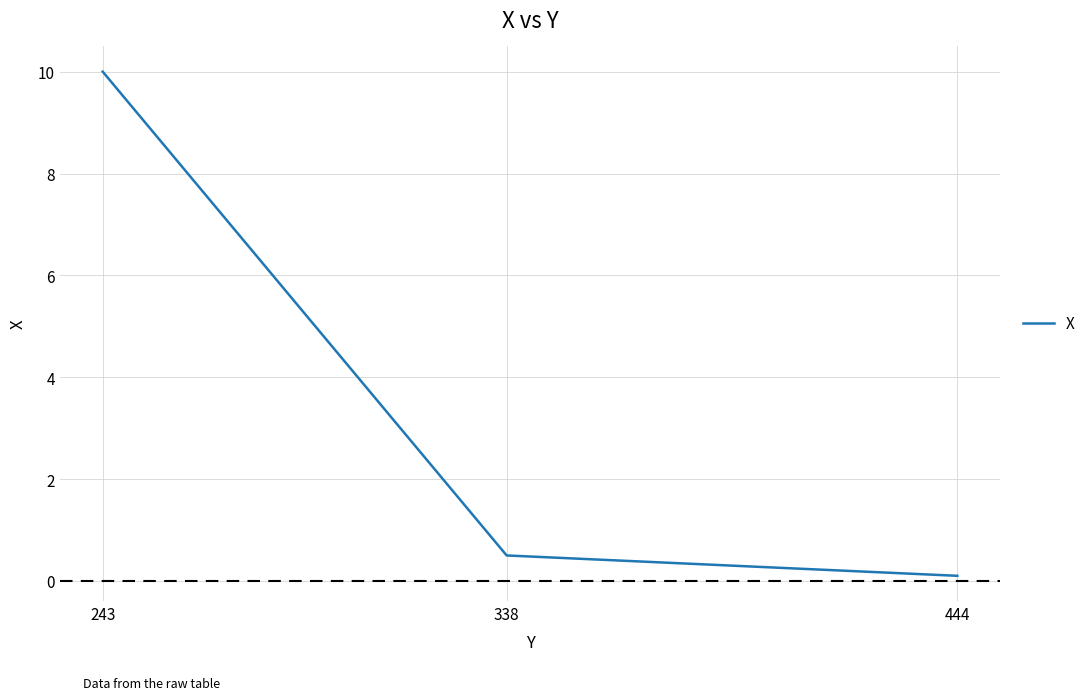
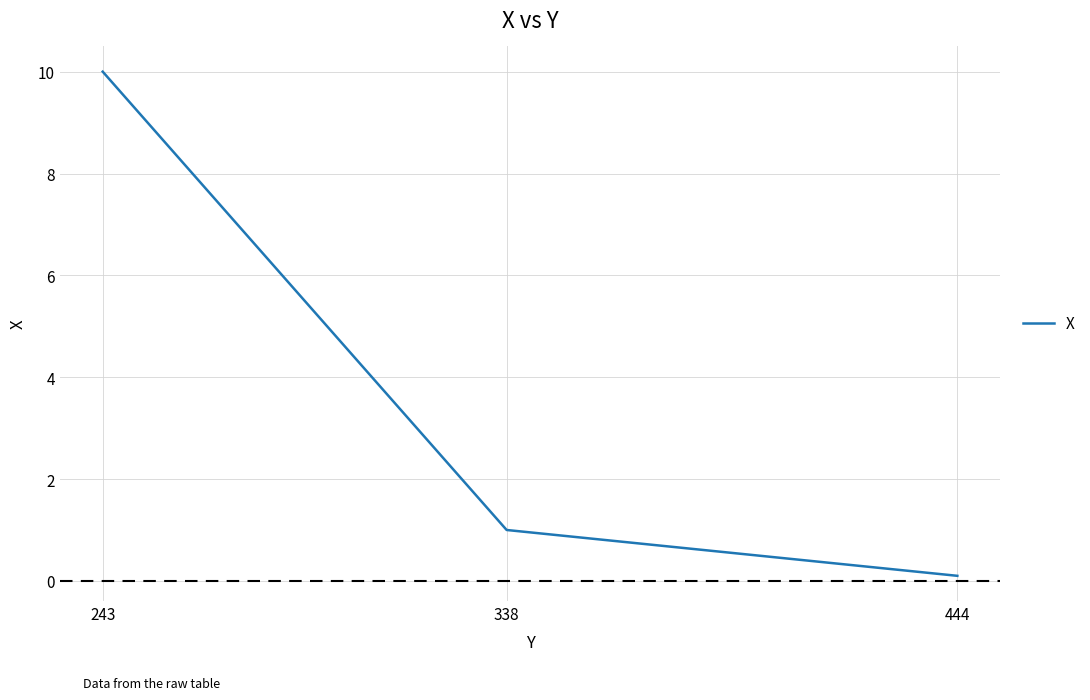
338: 0.5 -> 1.0
